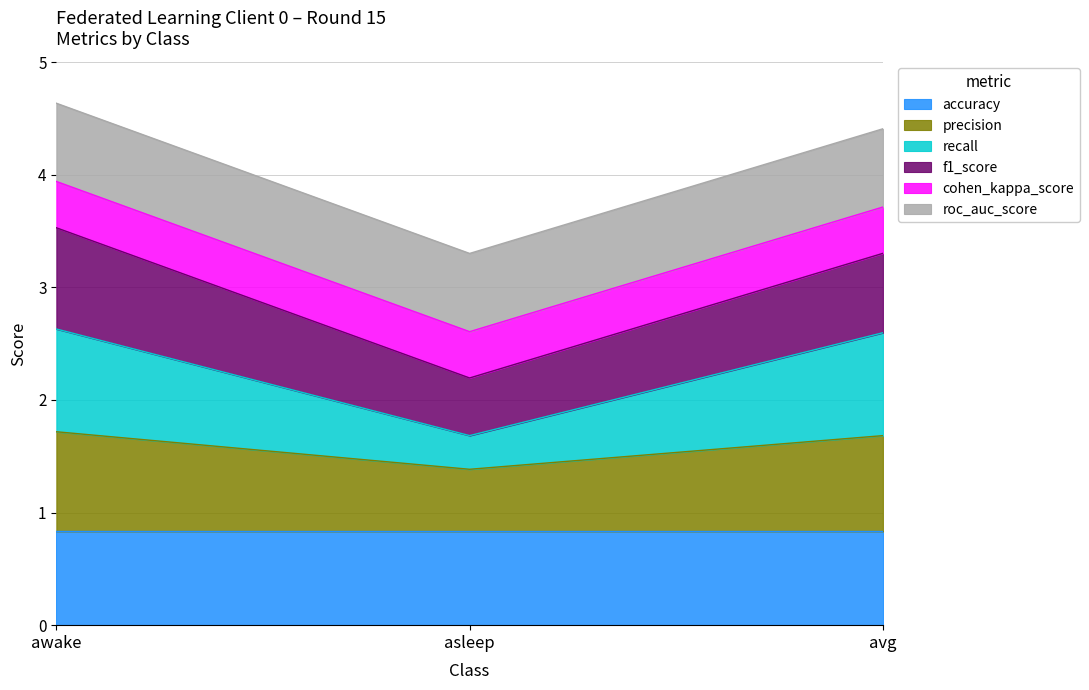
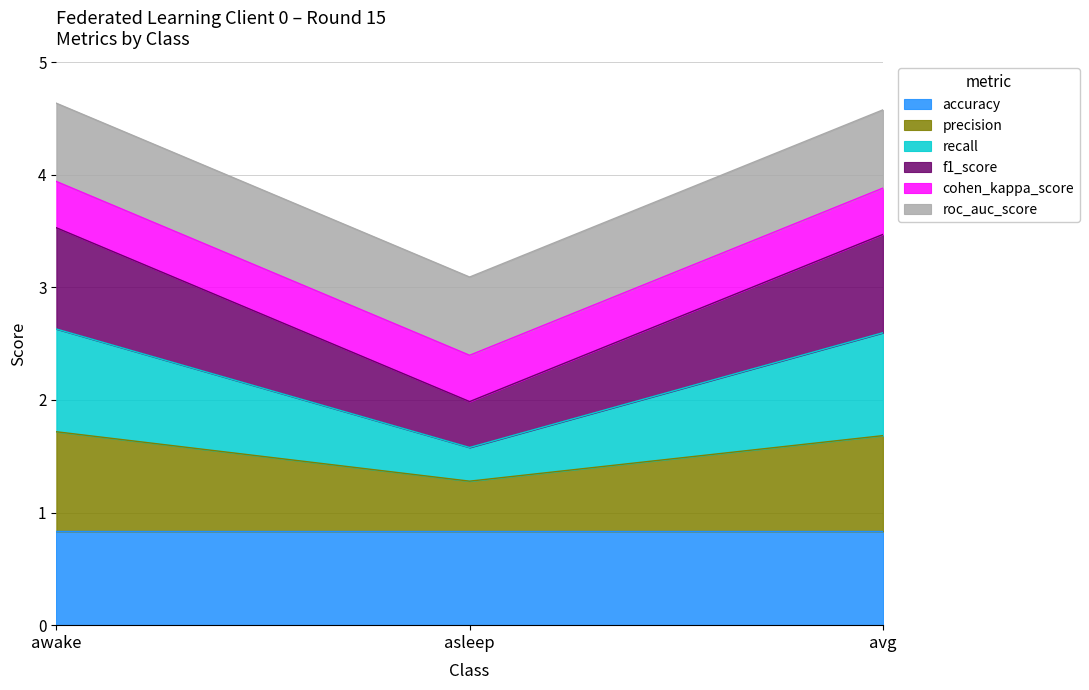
precision, asleep: 0.55 -> 0.45
f1_score, asleep: 0.51 -> 0.41
f1_score, avg: 0.71 -> 0.87
